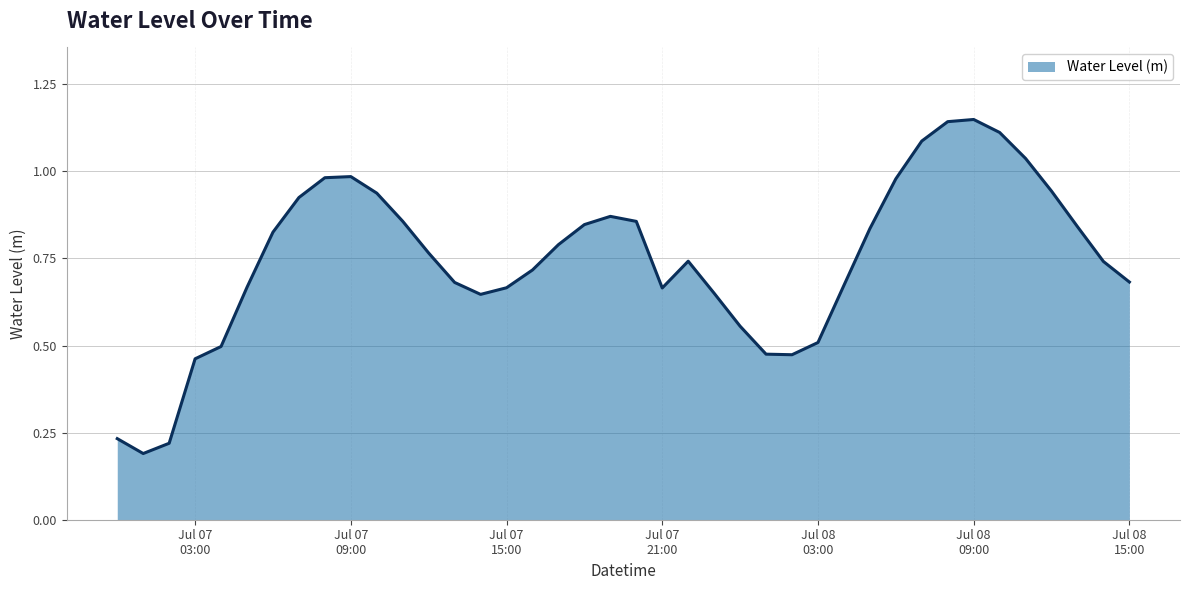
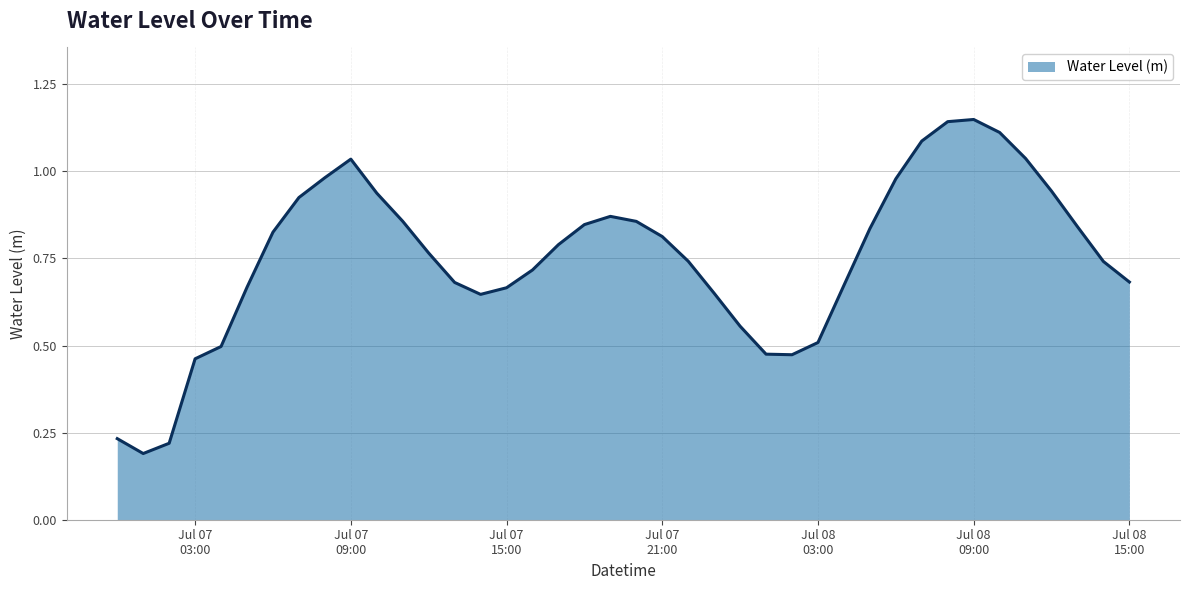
Jul 07 09:00: 0.98 -> 1.03
Jul 07 21:00: 0.67 -> 0.81
